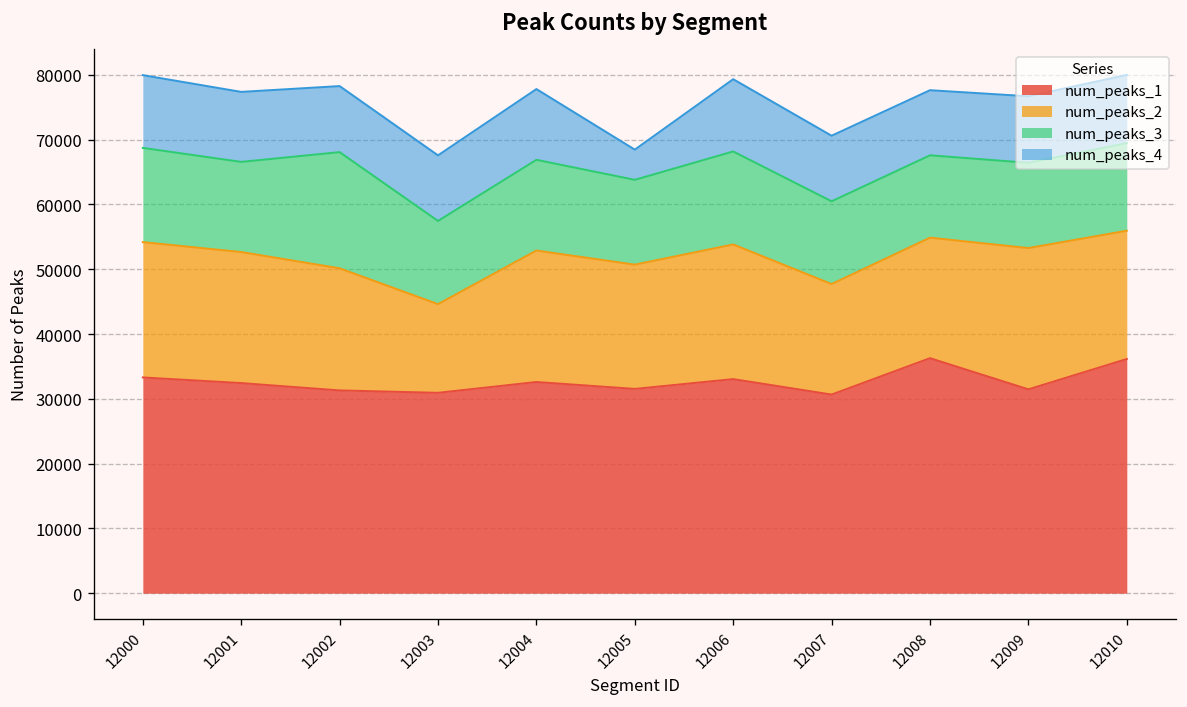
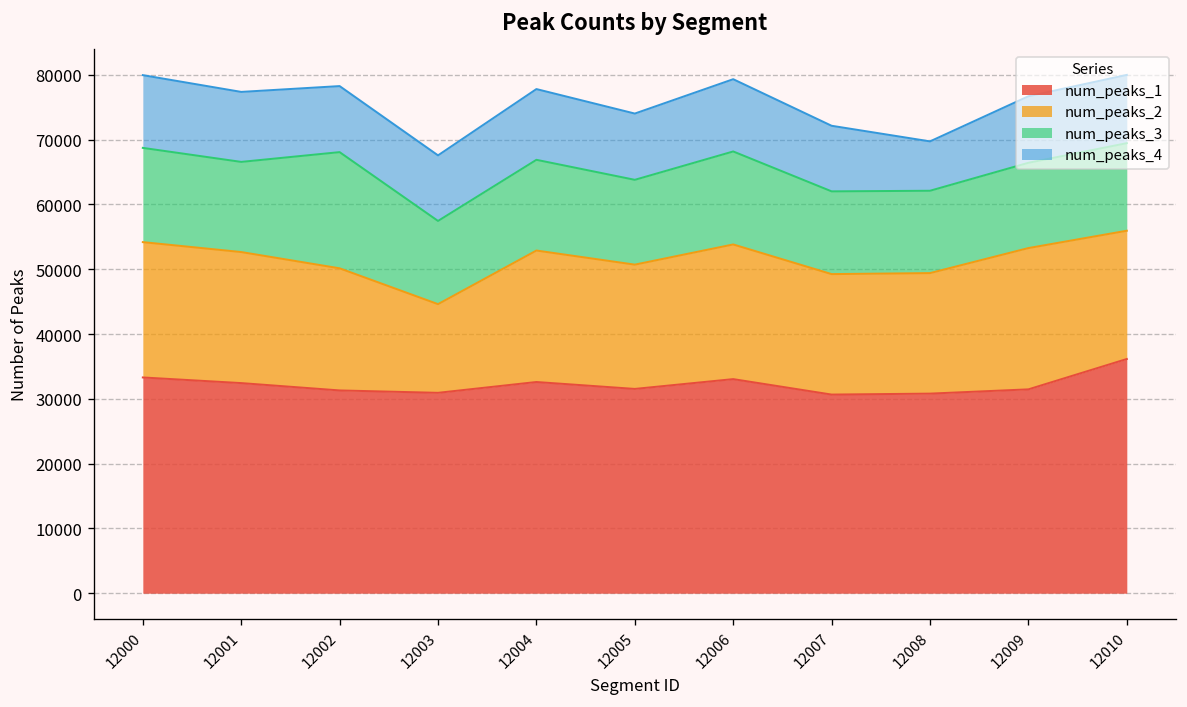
num_peaks_4, 12005: 5000 -> 10000
num_peaks_2, 12007: 17000 -> 19000
num_peaks_1, 12008: 36000 -> 31000
num_peaks_4, 12008: 10000 -> 8000
